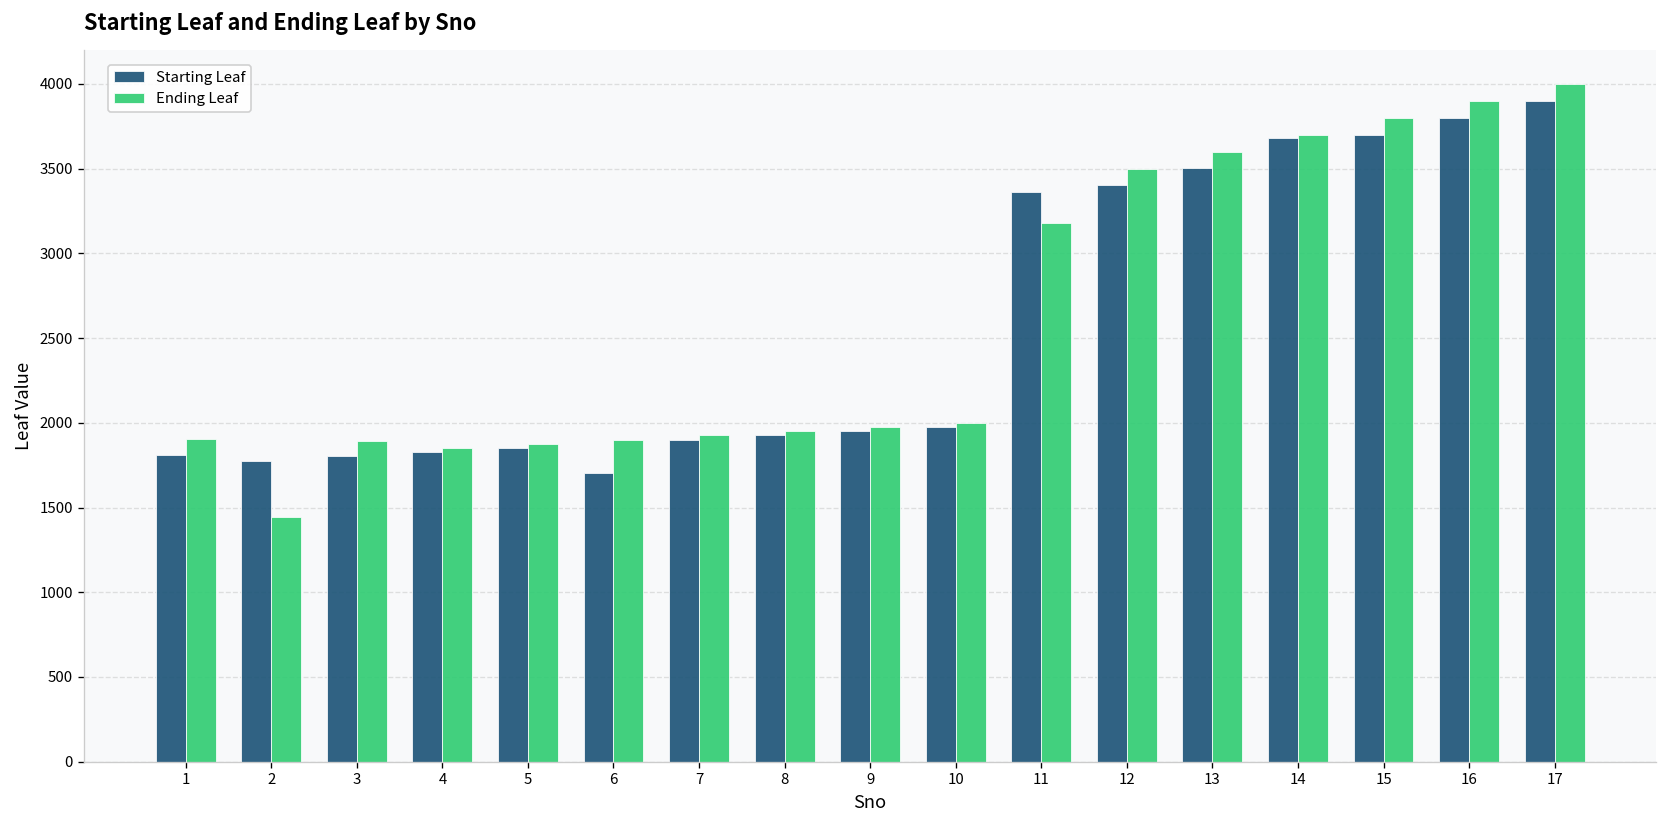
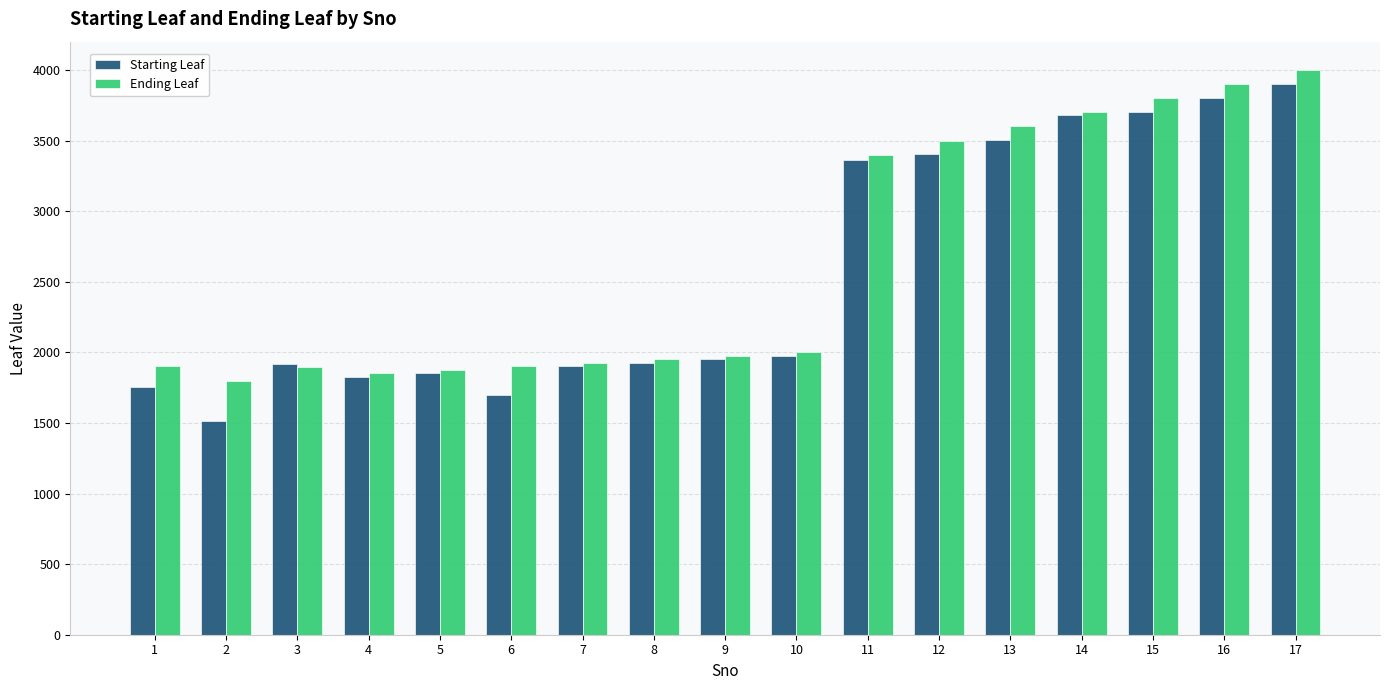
Starting Leaf, 1: 1810 -> 1750
Starting Leaf, 2: 1780 -> 1510
Ending Leaf, 2: 1440 -> 1800
Starting Leaf, 3: 1800 -> 1920
Ending Leaf, 11: 3180 -> 3400
